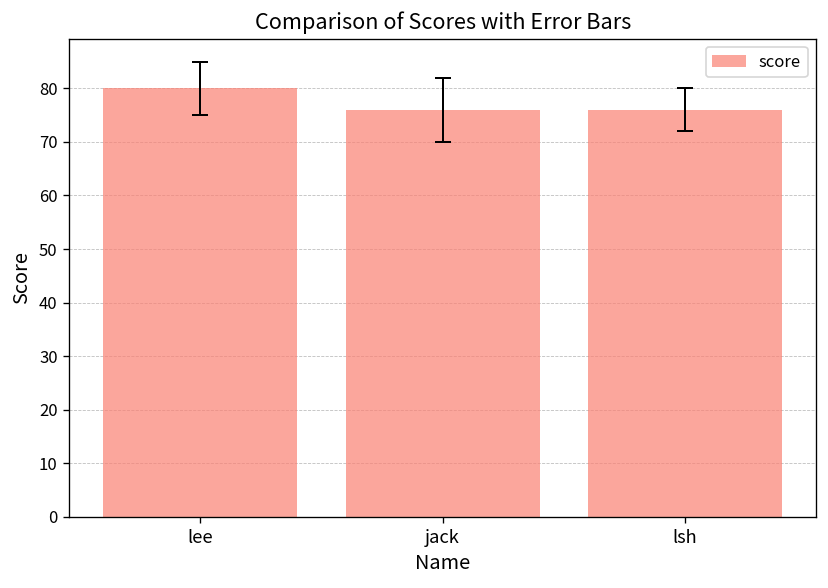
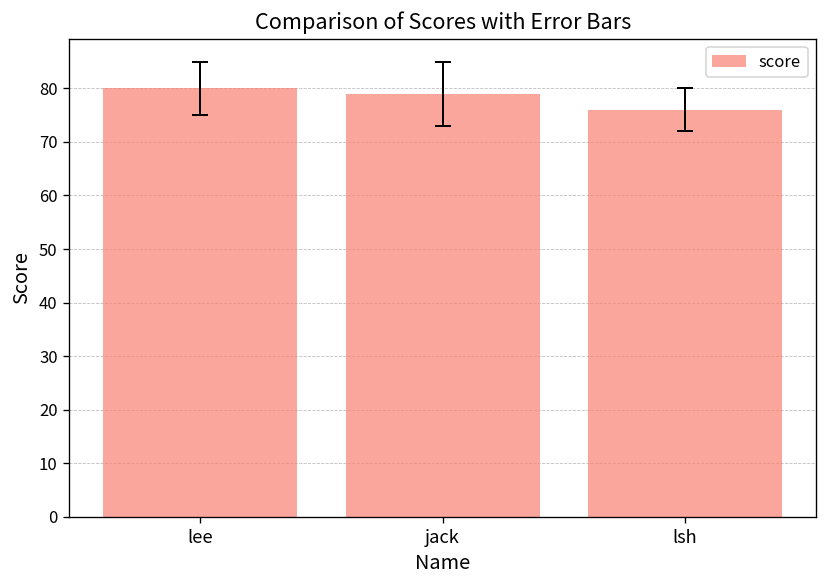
score, jack: 76 -> 79
